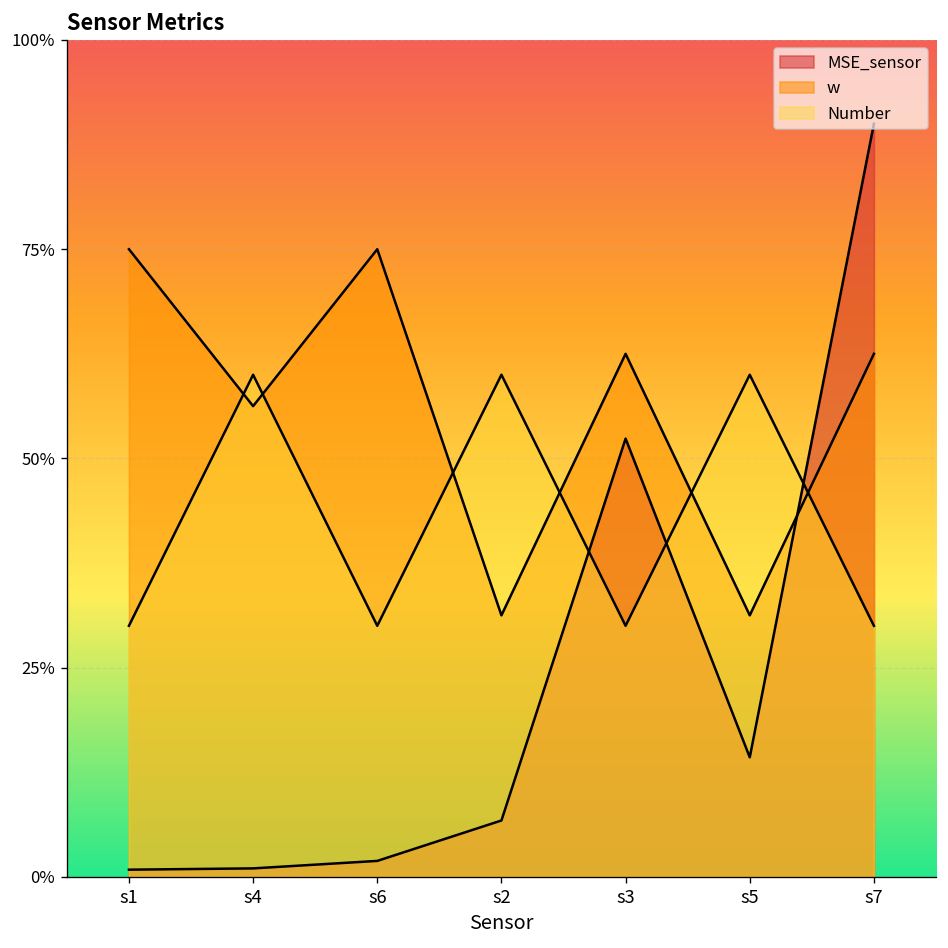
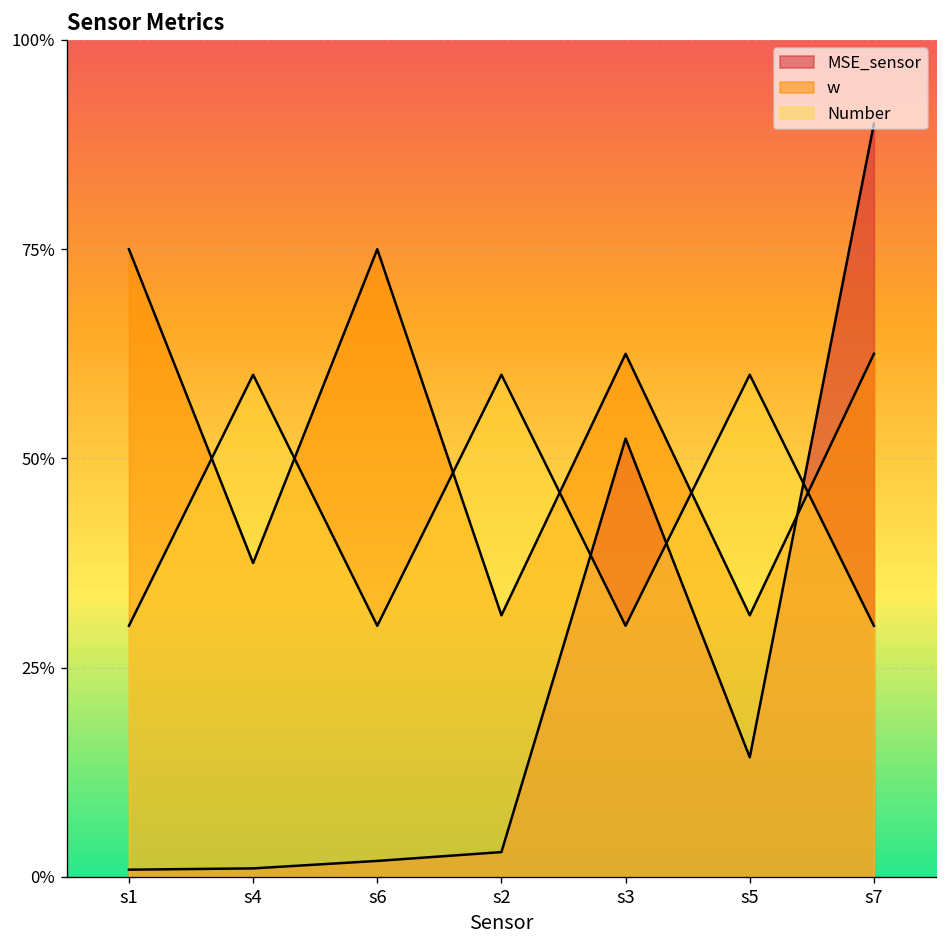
w, s4: 56% -> 38%
MSE_sensor, s2: 7% -> 3%
